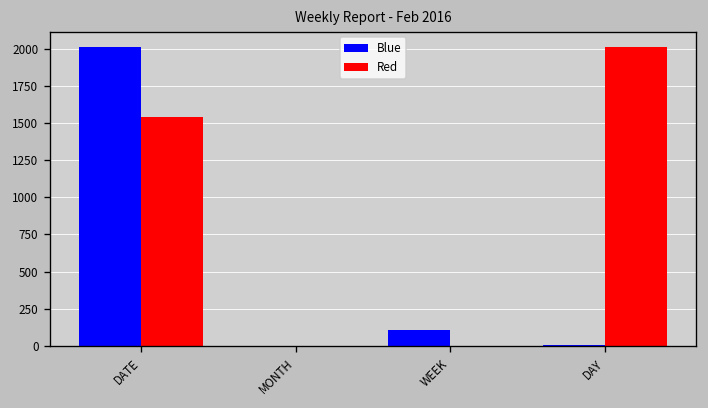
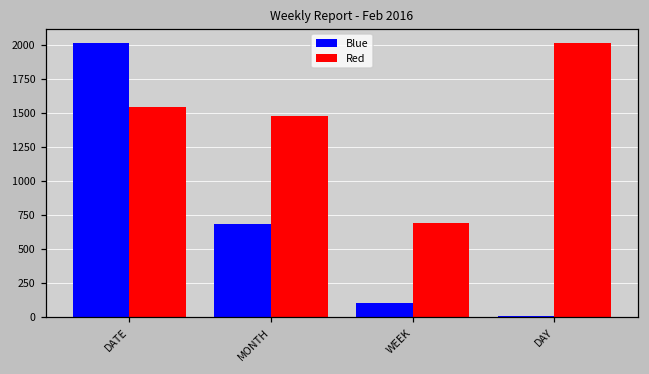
Blue, MONTH: 0 -> 680
Red, MONTH: 0 -> 1480
Red, WEEK: 0 -> 690
